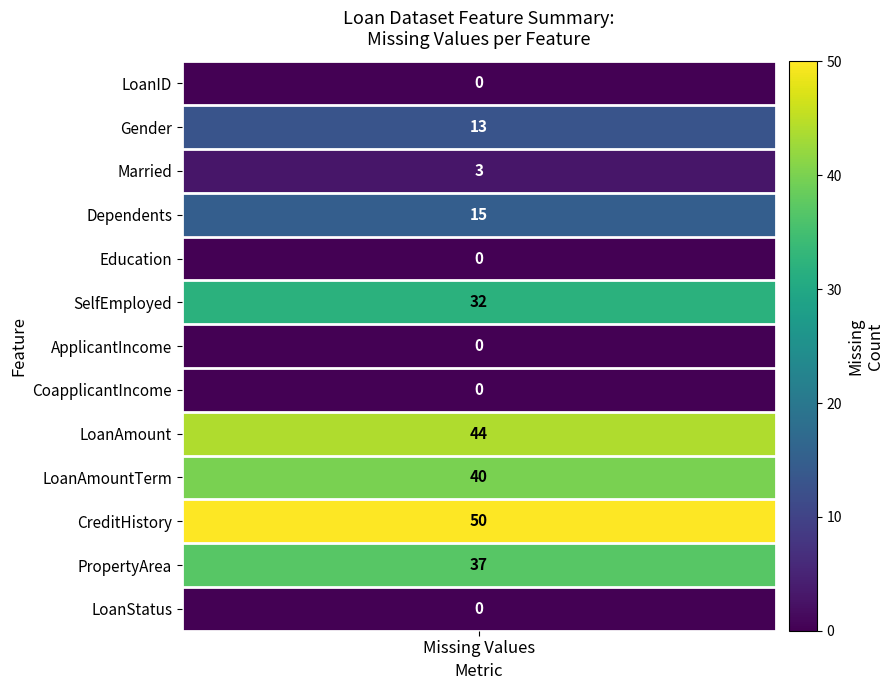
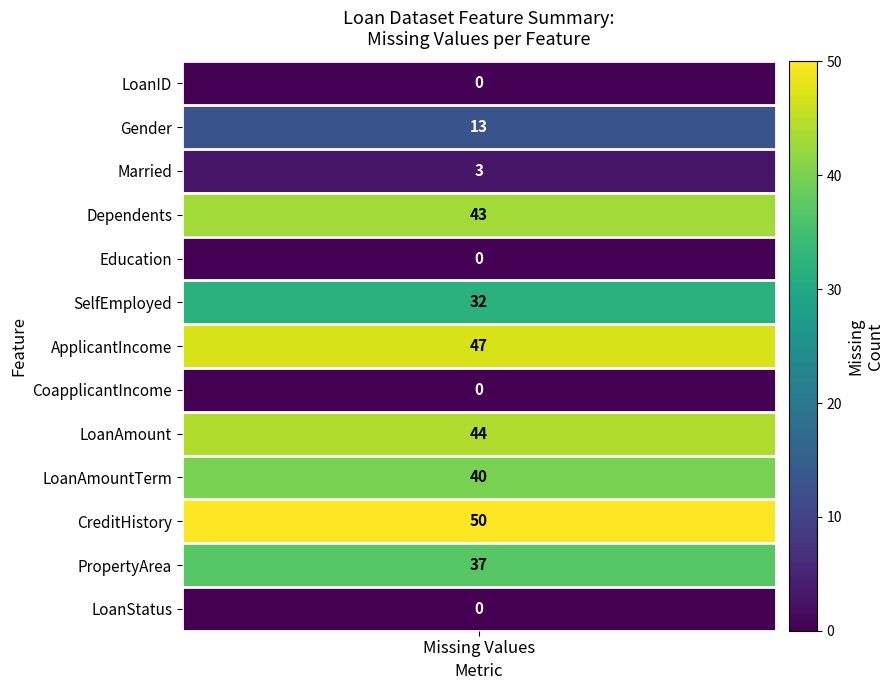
Dependents, Missing Values: 15 -> 43
ApplicantIncome, Missing Values: 0 -> 47
